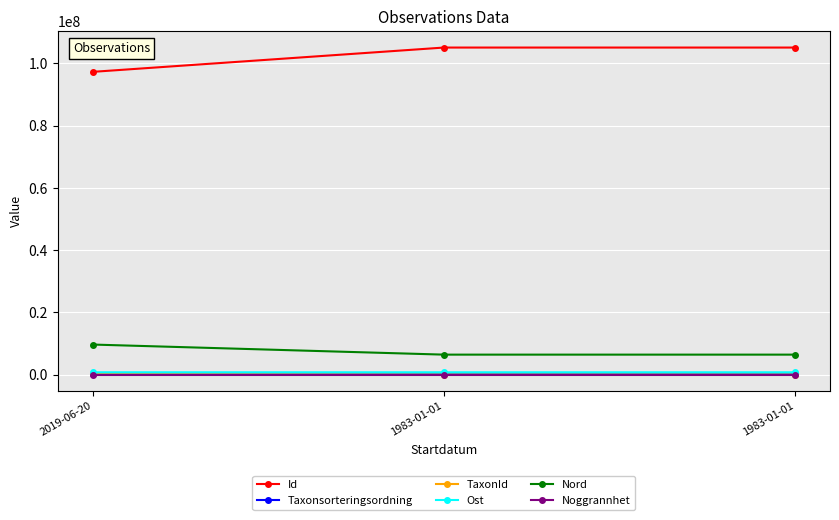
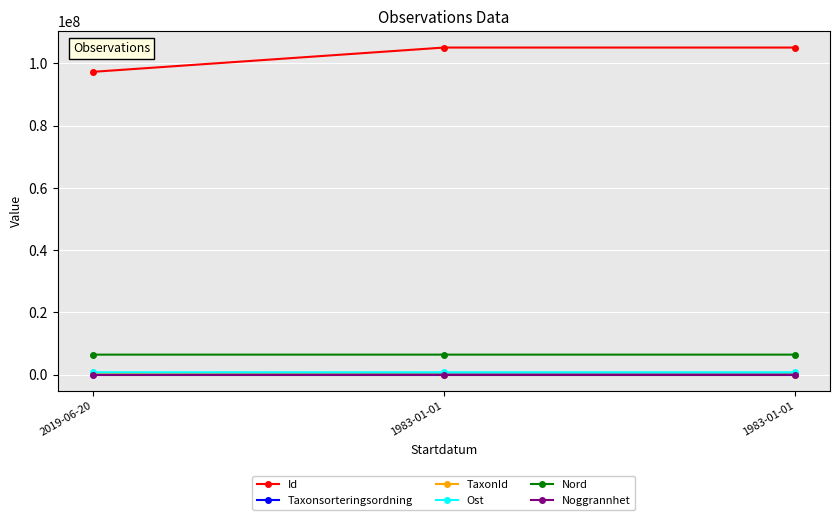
Nord, 2019-06-20: 10000000 -> 6000000
